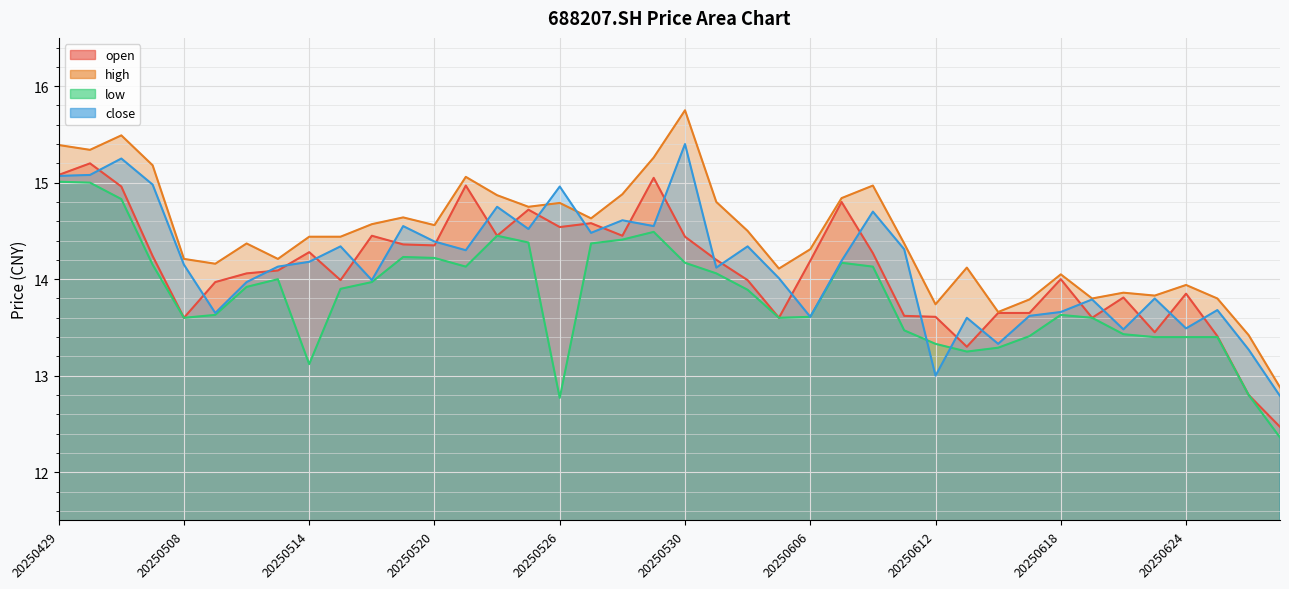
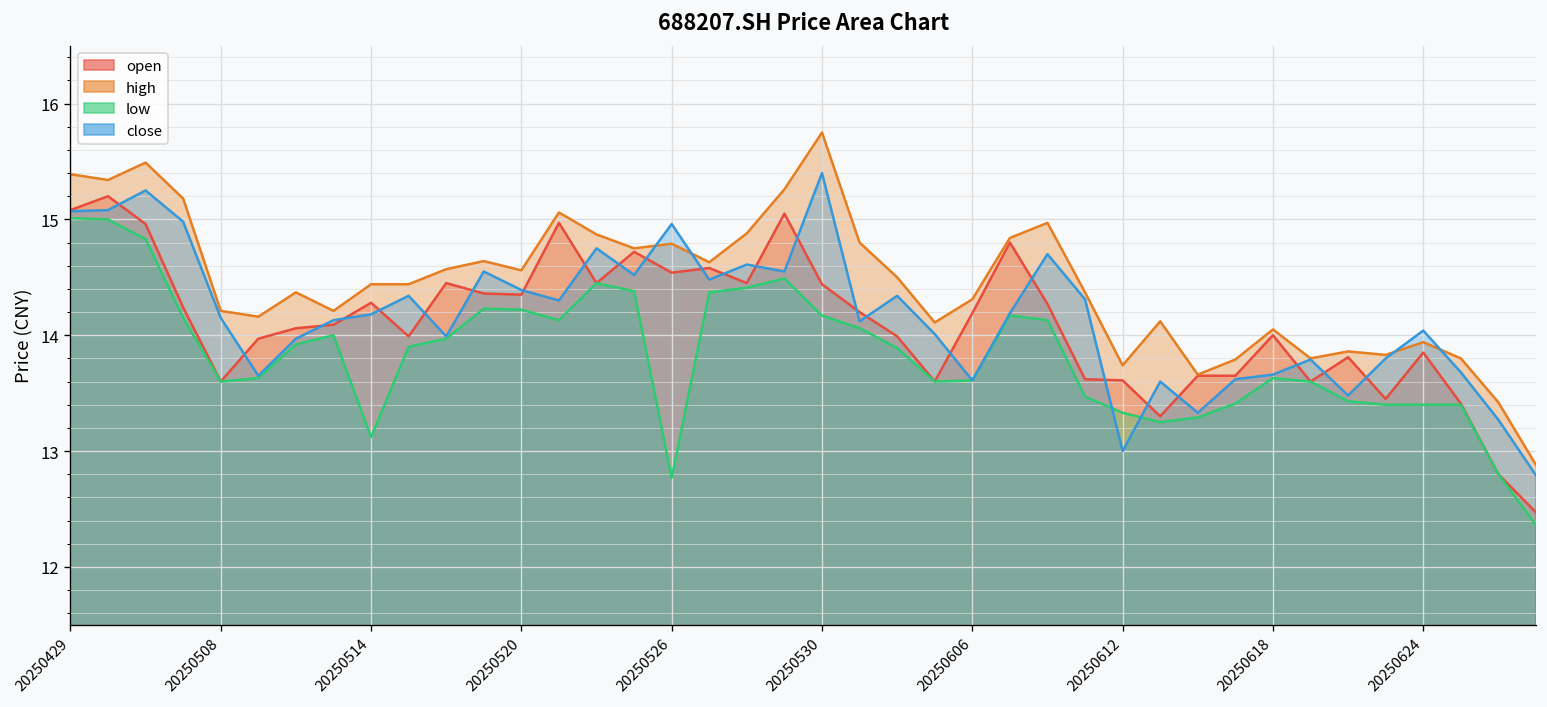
close, 20250624: 13.5 -> 14.0
